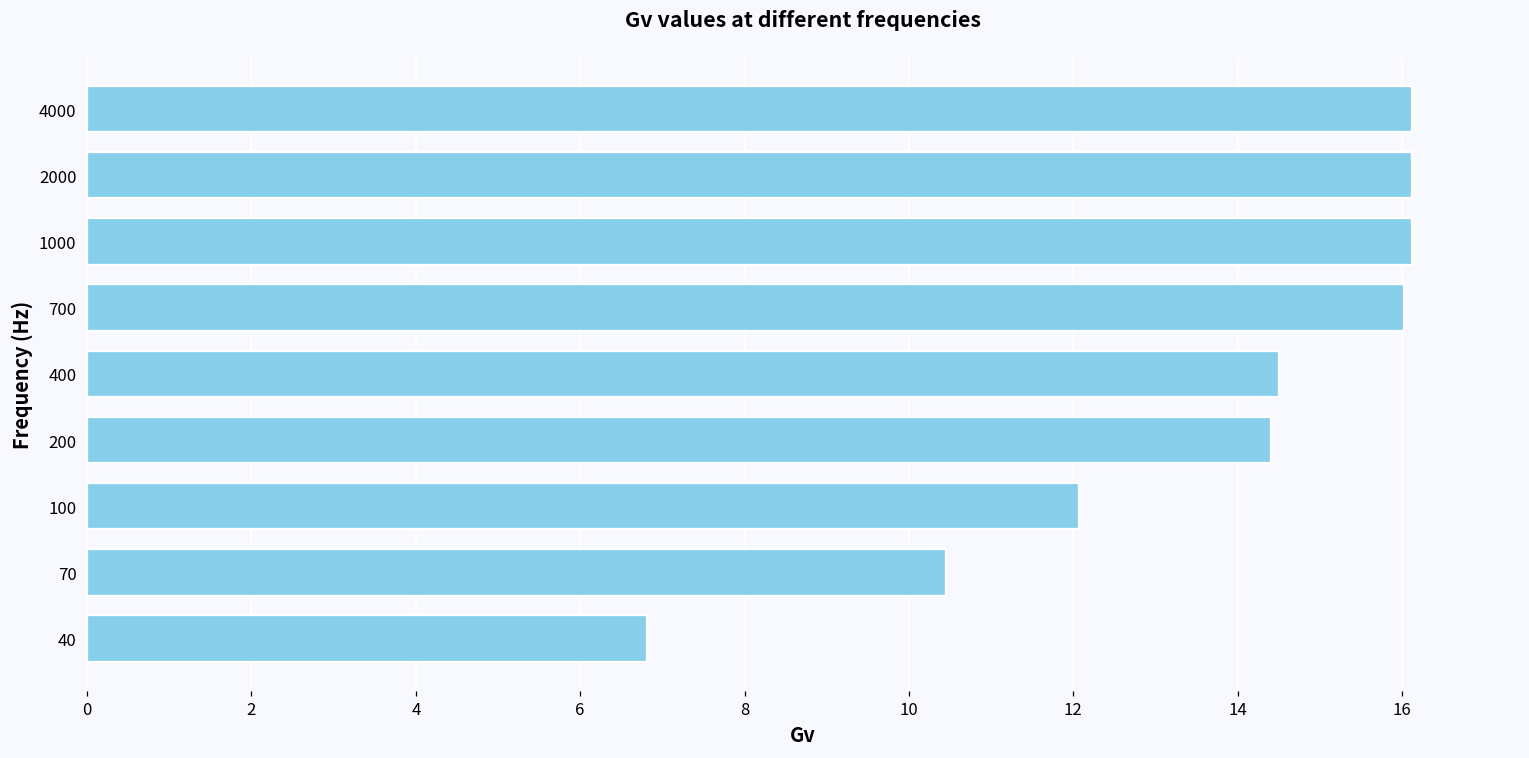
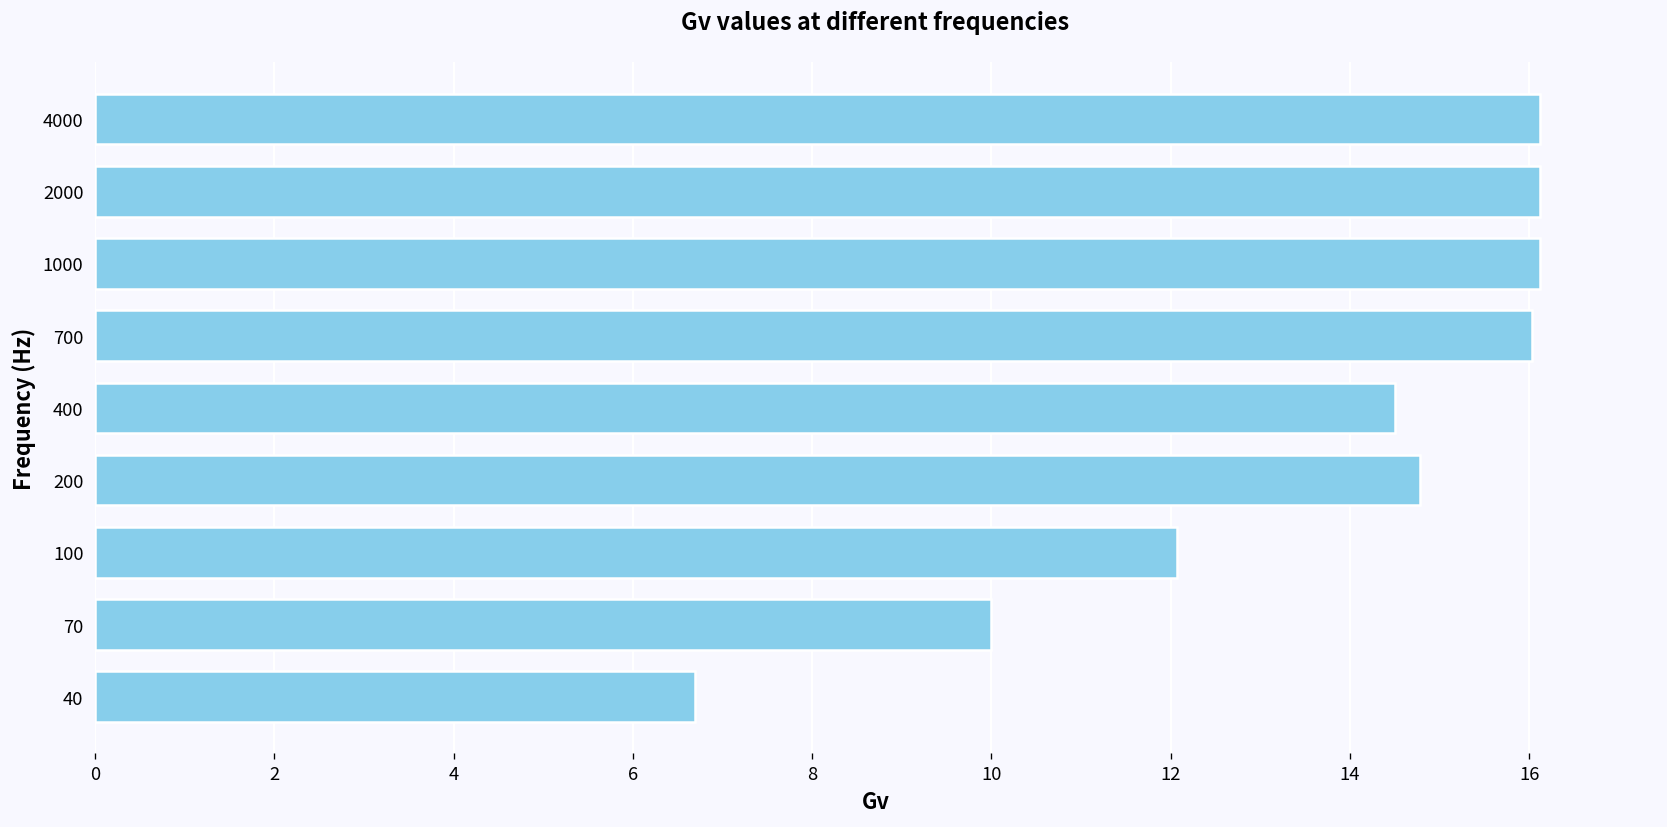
200: 14.4 -> 14.8
70: 10.4 -> 10.0
40: 6.8 -> 6.7
